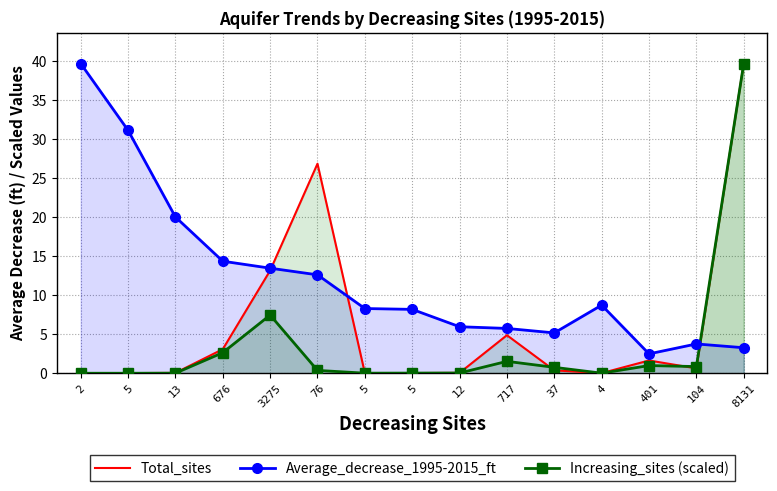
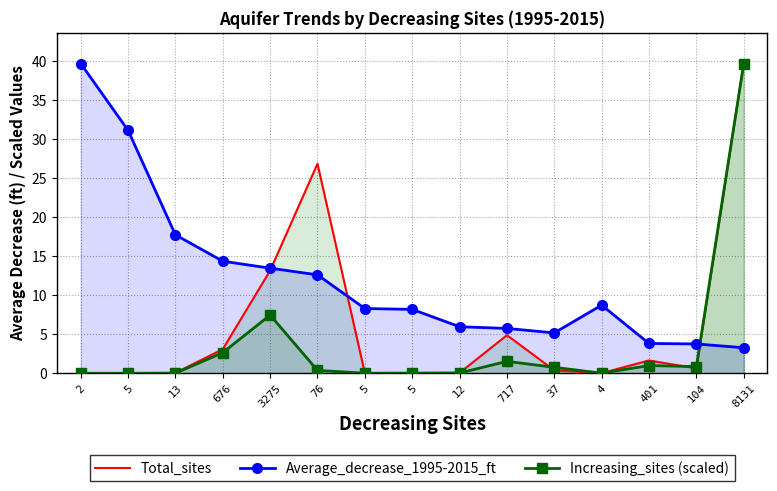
Average_decrease_1995-2015_ft, 13: 20 -> 18
Average_decrease_1995-2015_ft, 401: 2 -> 4
